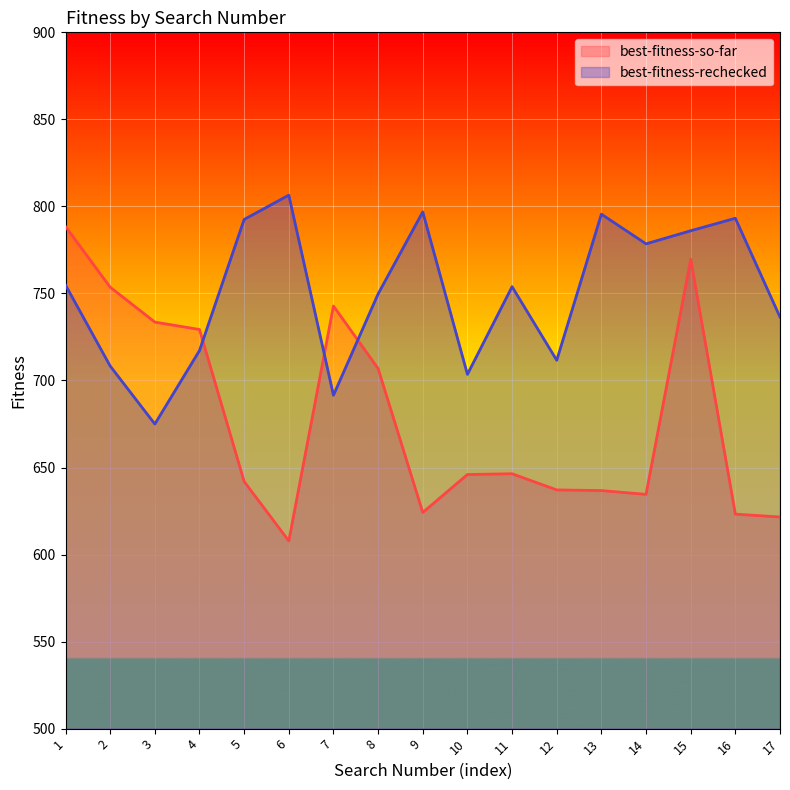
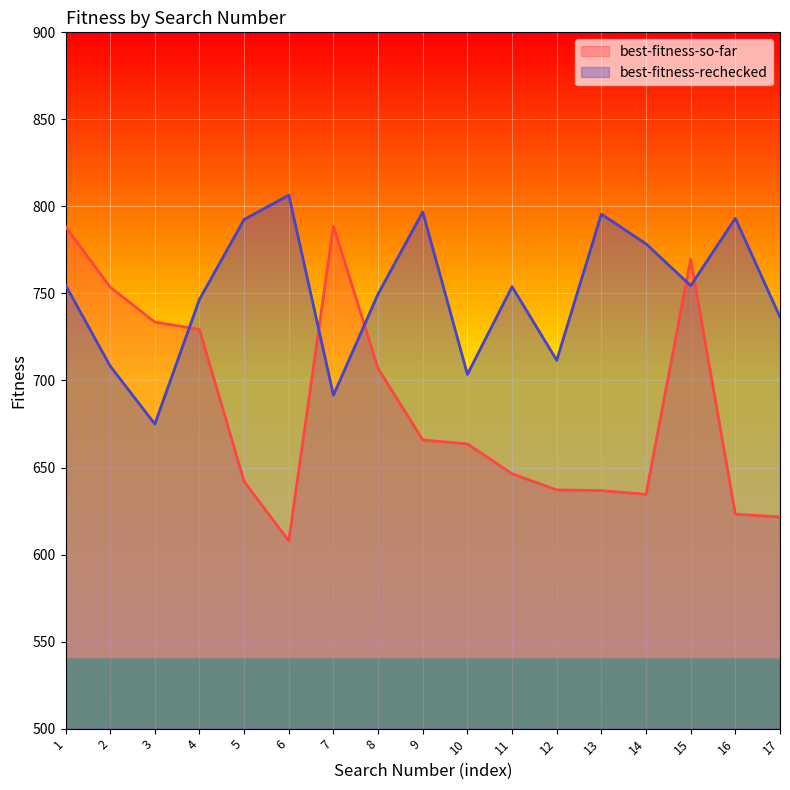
best-fitness-rechecked, 4: 717 -> 747
best-fitness-so-far, 7: 743 -> 789
best-fitness-so-far, 9: 624 -> 666
best-fitness-so-far, 10: 646 -> 664
best-fitness-rechecked, 15: 786 -> 754
